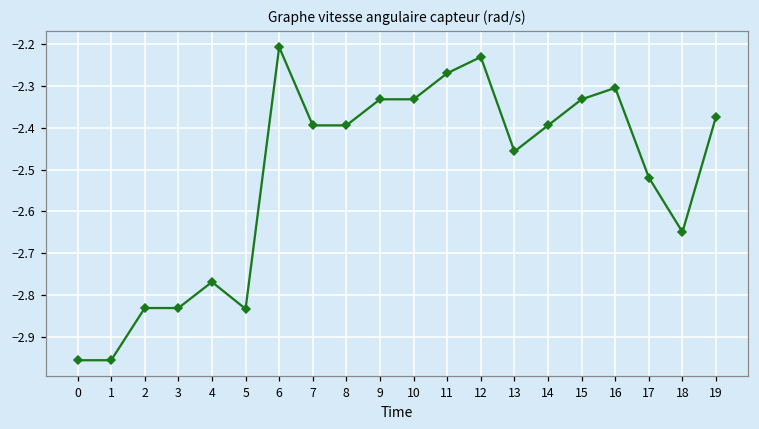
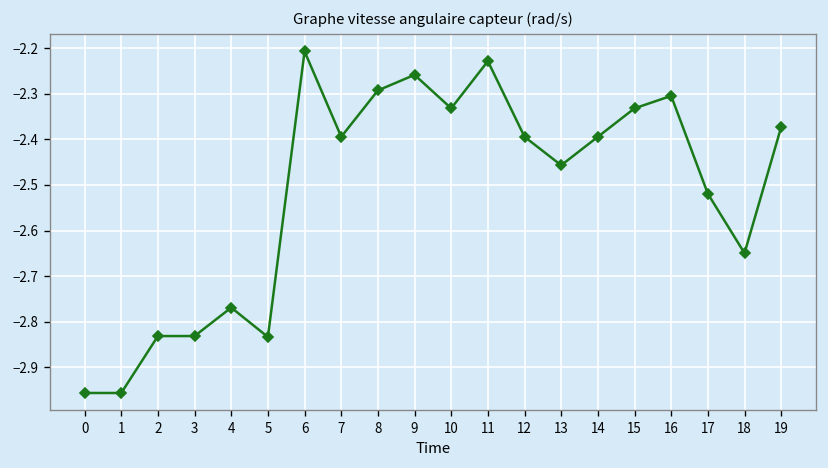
8: -2.39 -> -2.29
9: -2.33 -> -2.26
11: -2.27 -> -2.23
12: -2.23 -> -2.39
